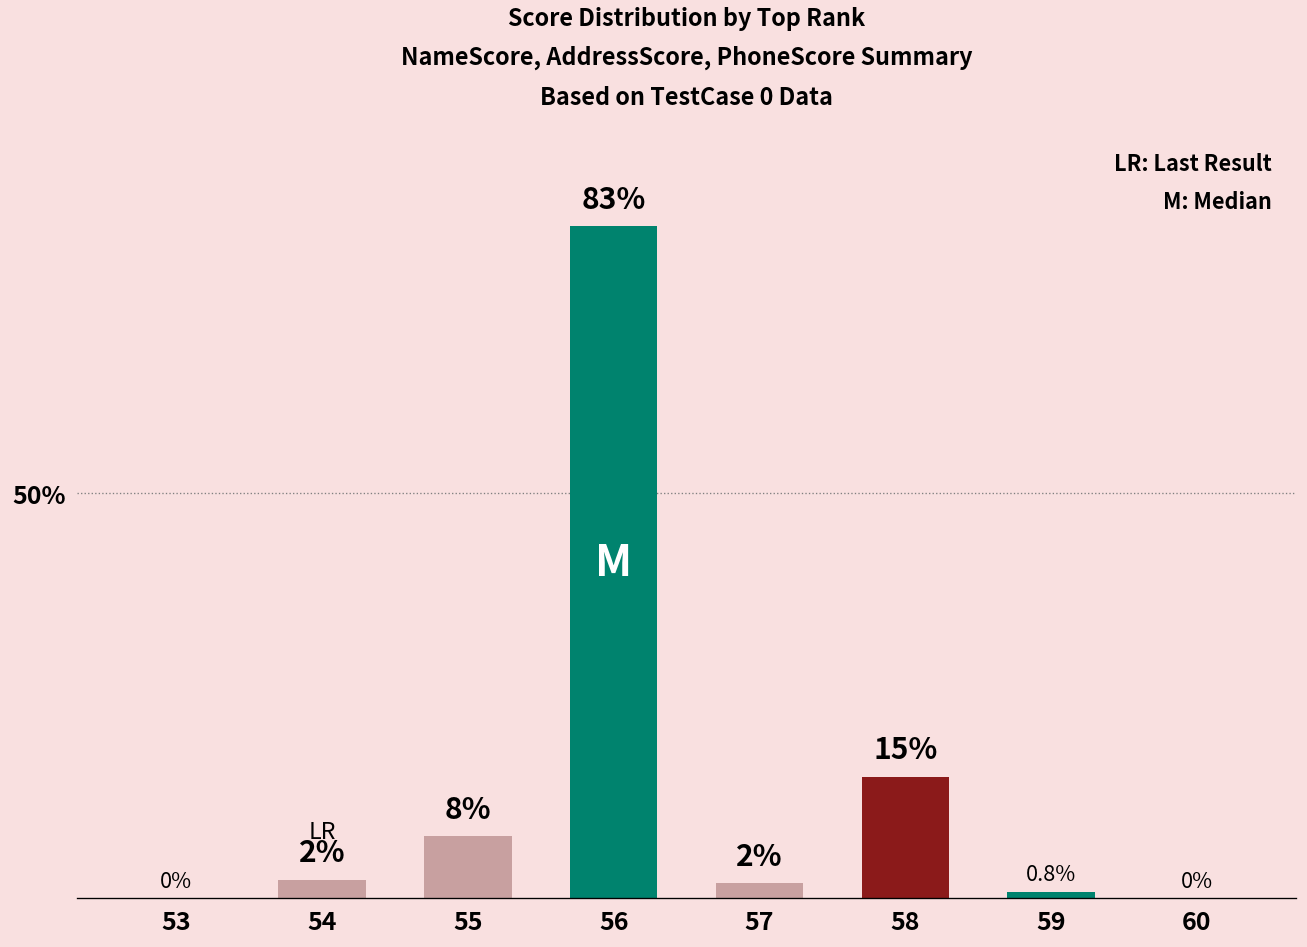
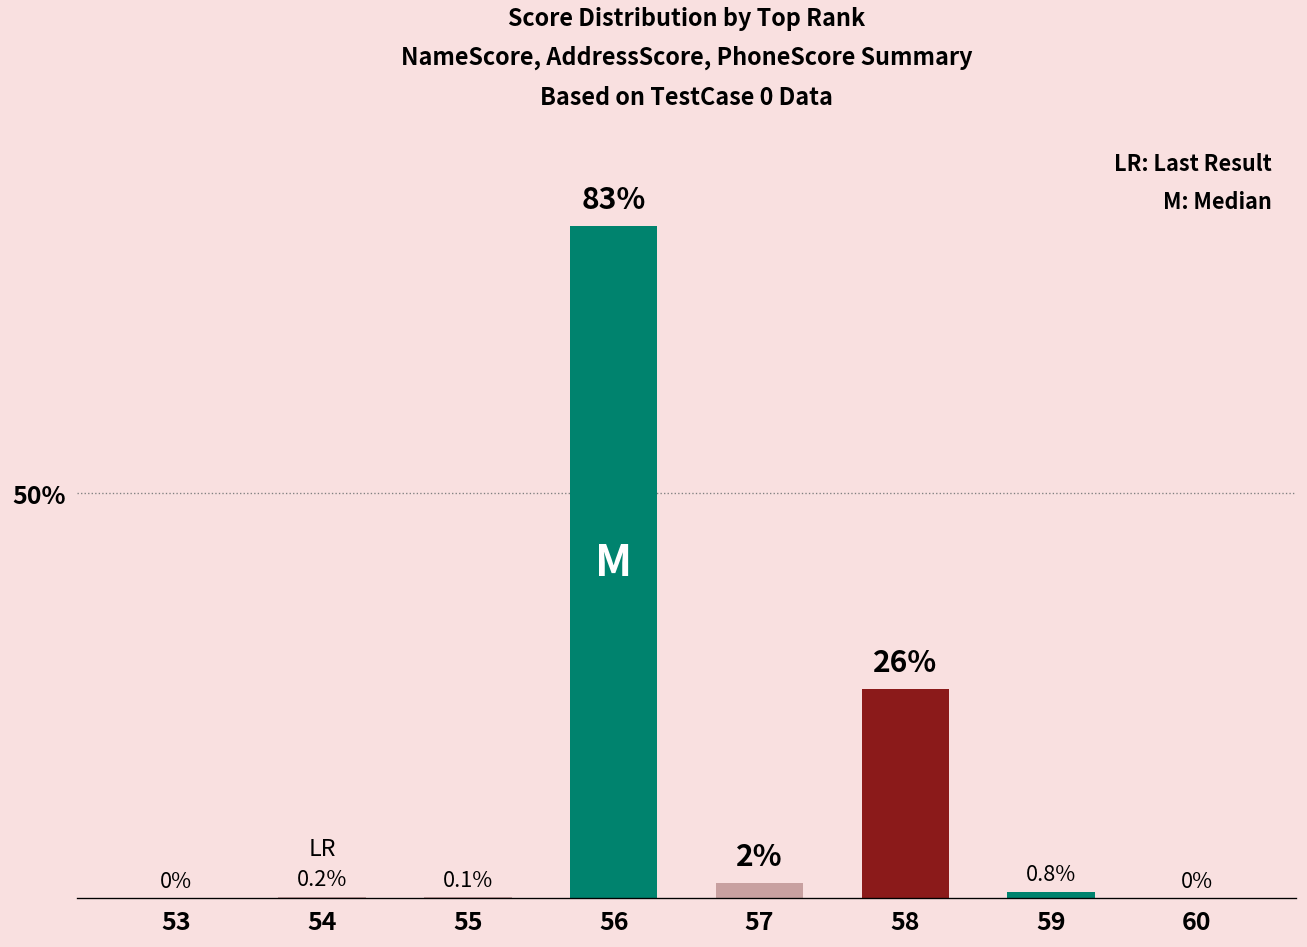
54: 2% -> 0.2%
55: 8% -> 0.1%
58: 15% -> 26%
